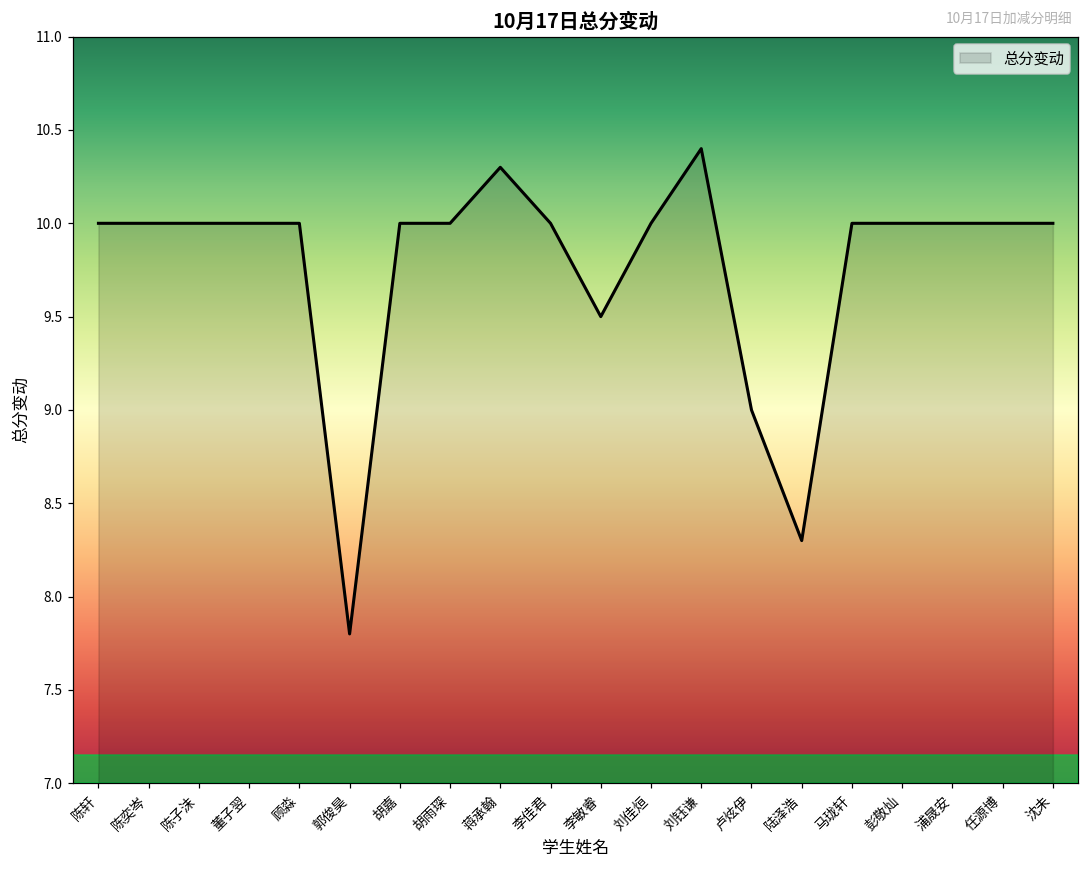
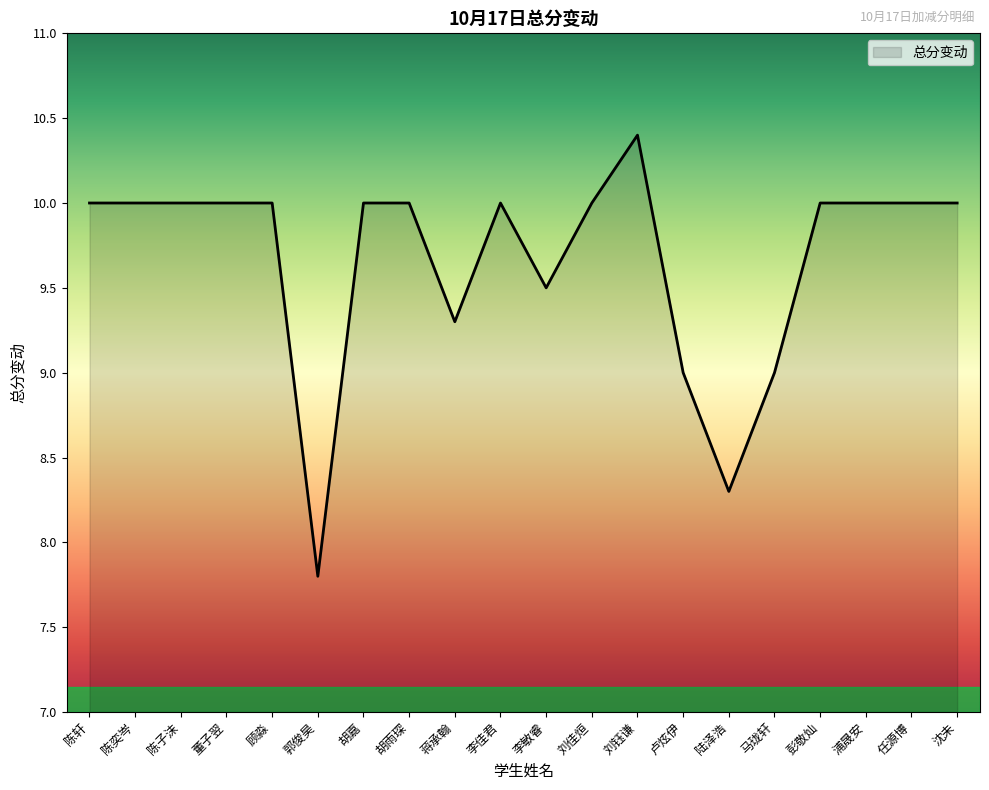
蒋承翰: 10.3 -> 9.3
马珑轩: 10 -> 9
